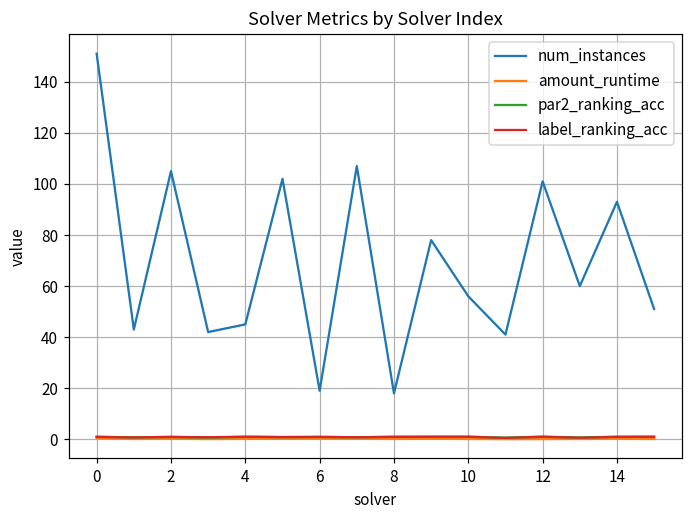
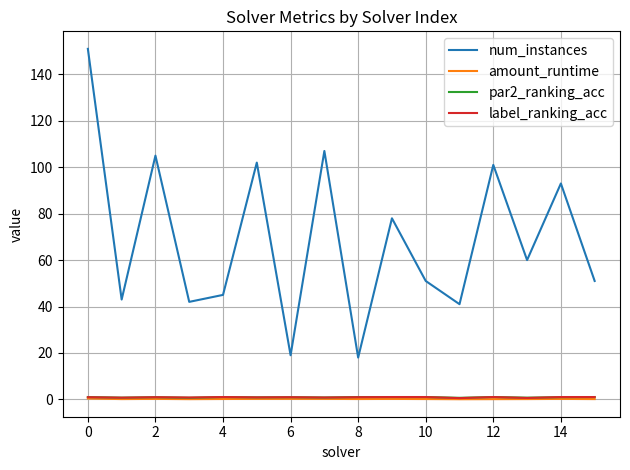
num_instances, 10: 56 -> 51
